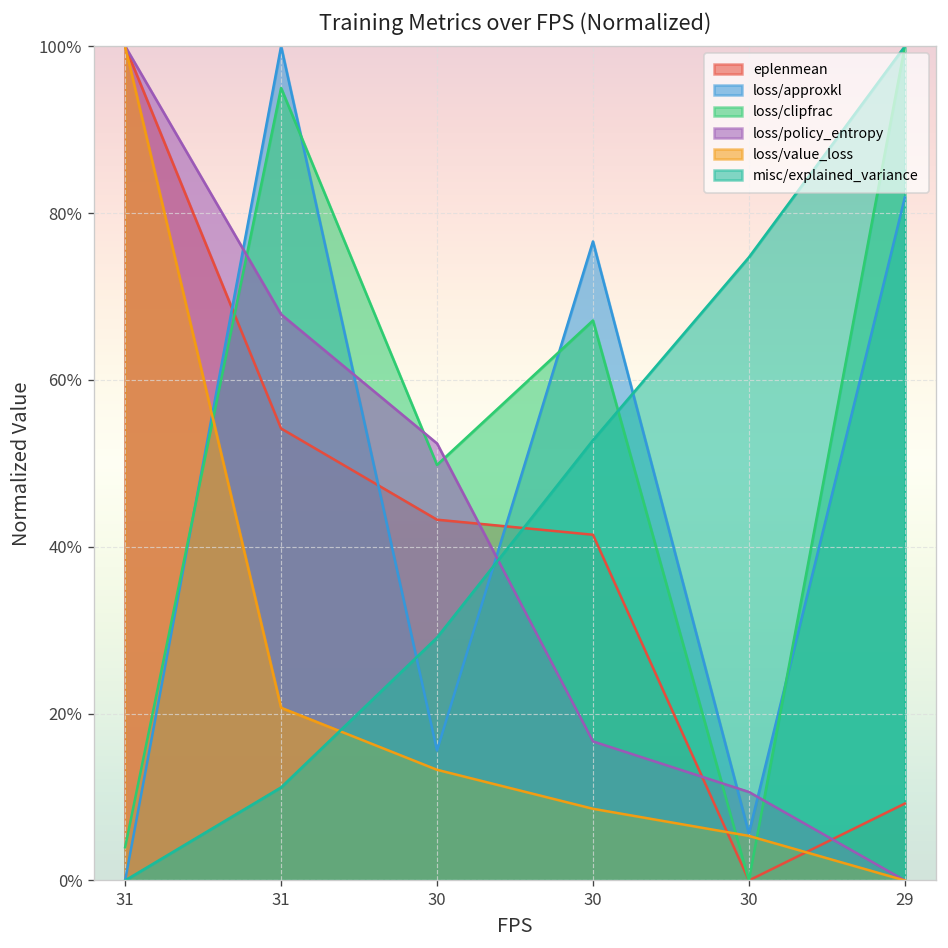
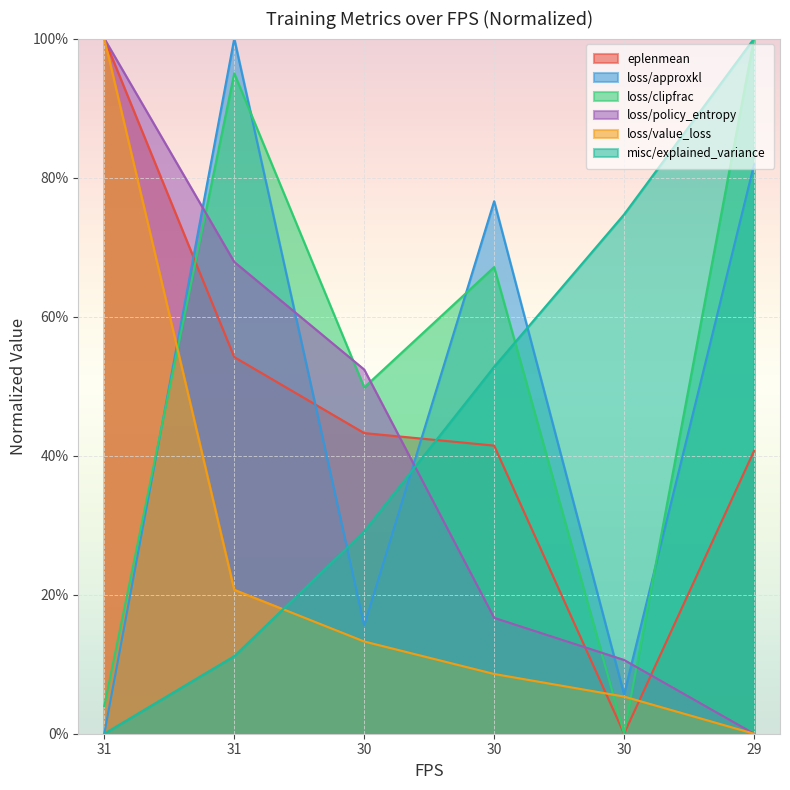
eplenmean, 29: 9% -> 41%
